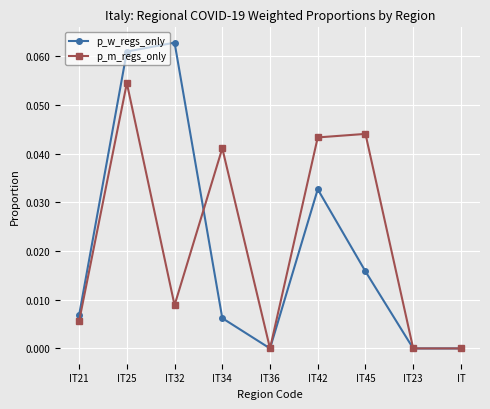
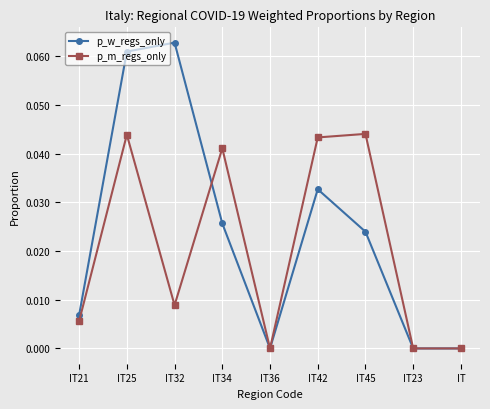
p_m_regs_only, IT25: 0.054 -> 0.044
p_w_regs_only, IT34: 0.006 -> 0.026
p_w_regs_only, IT45: 0.016 -> 0.024
